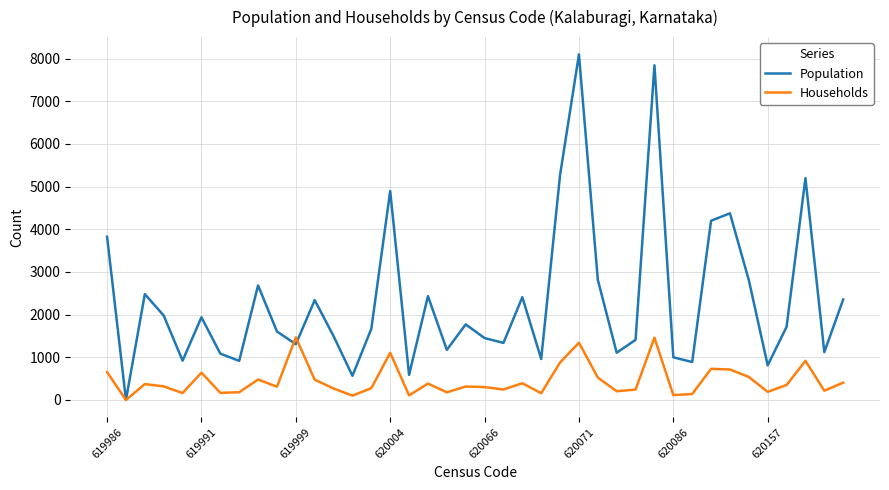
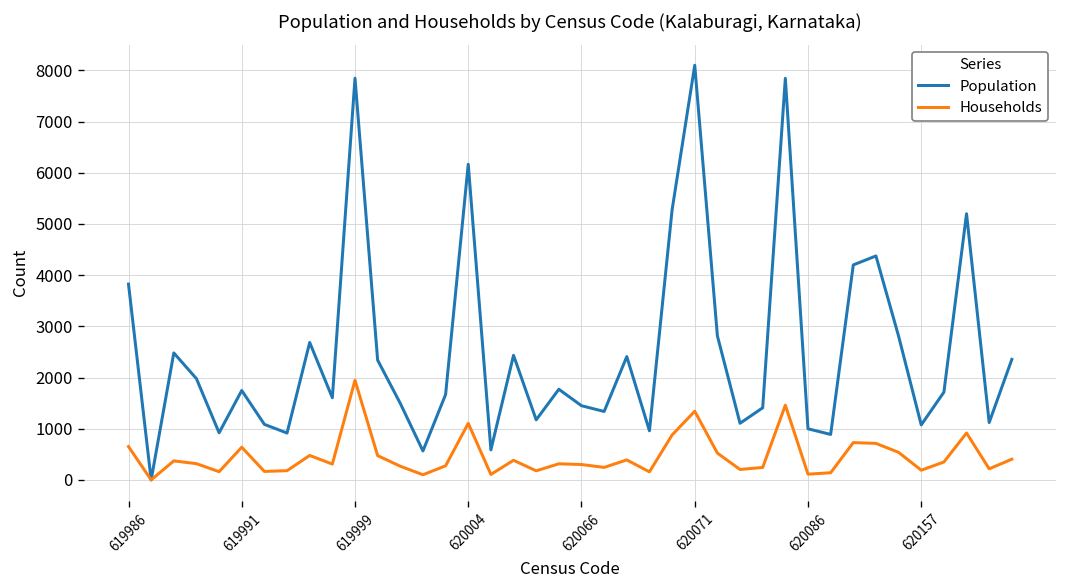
Population, 619991: 1900 -> 1700
Population, 619999: 1300 -> 7800
Households, 619999: 1500 -> 1900
Population, 620004: 4900 -> 6200
Population, 620157: 800 -> 1100
